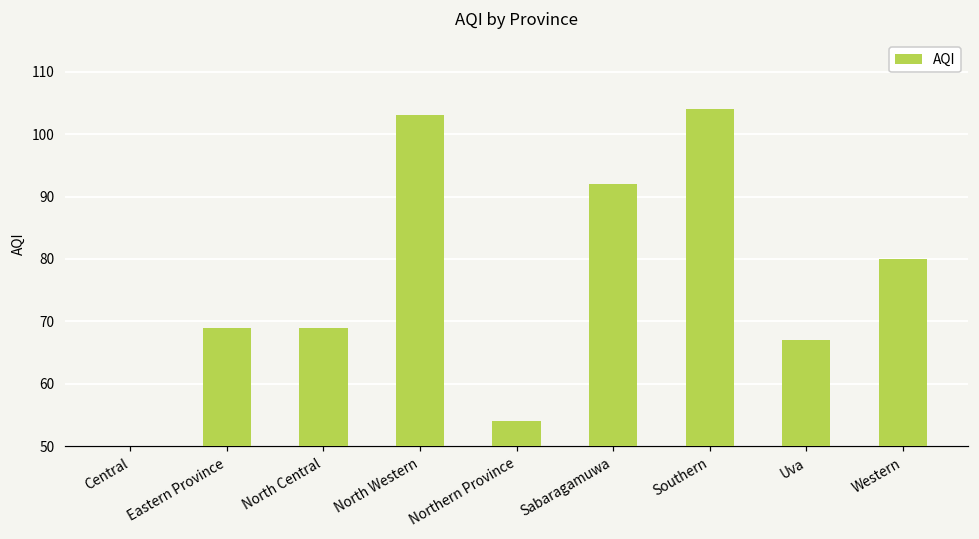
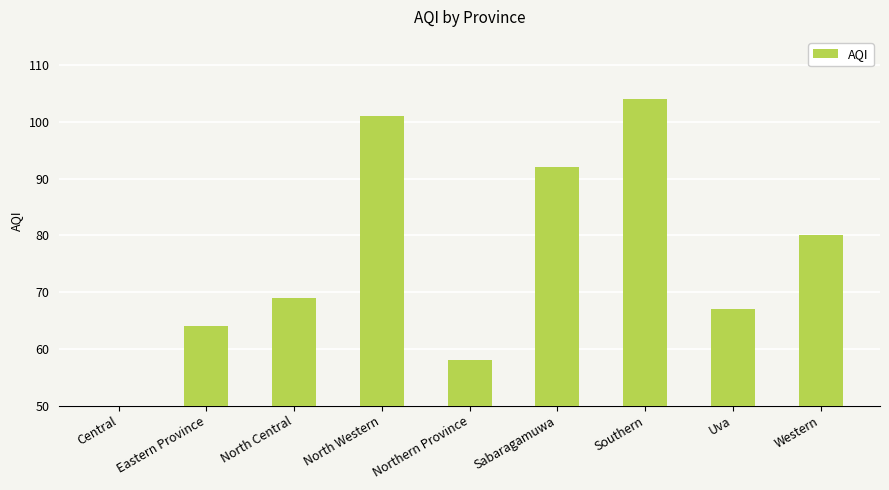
Eastern Province: 69 -> 64
North Western: 103 -> 101
Northern Province: 54 -> 58
